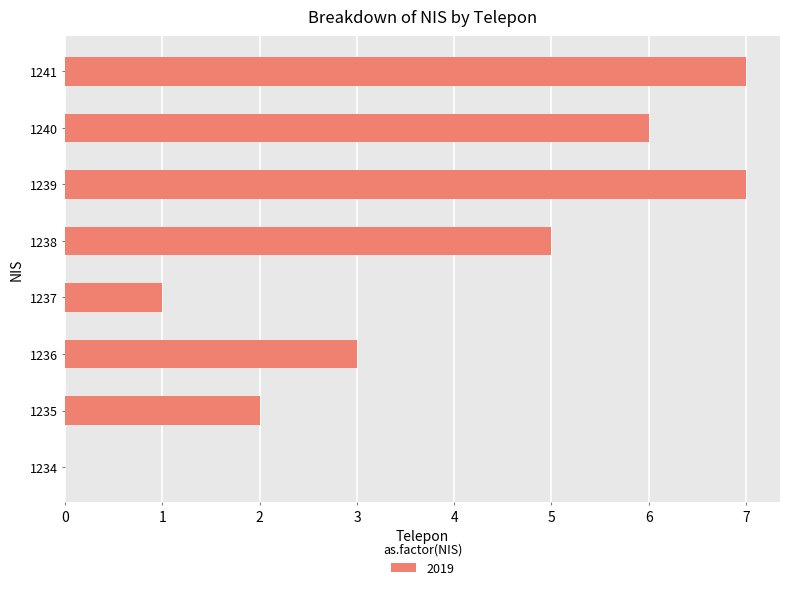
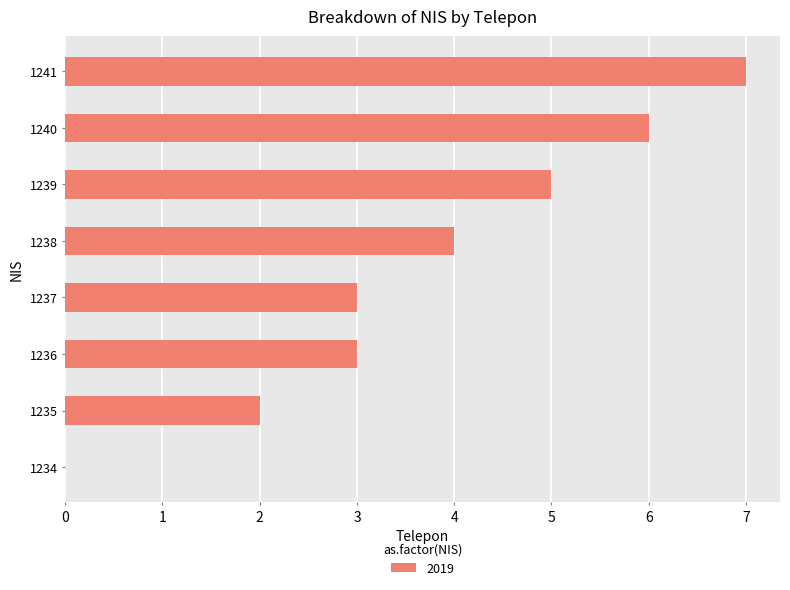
1239: 7.0 -> 5.0
1238: 5.0 -> 4.0
1237: 1.0 -> 3.0
